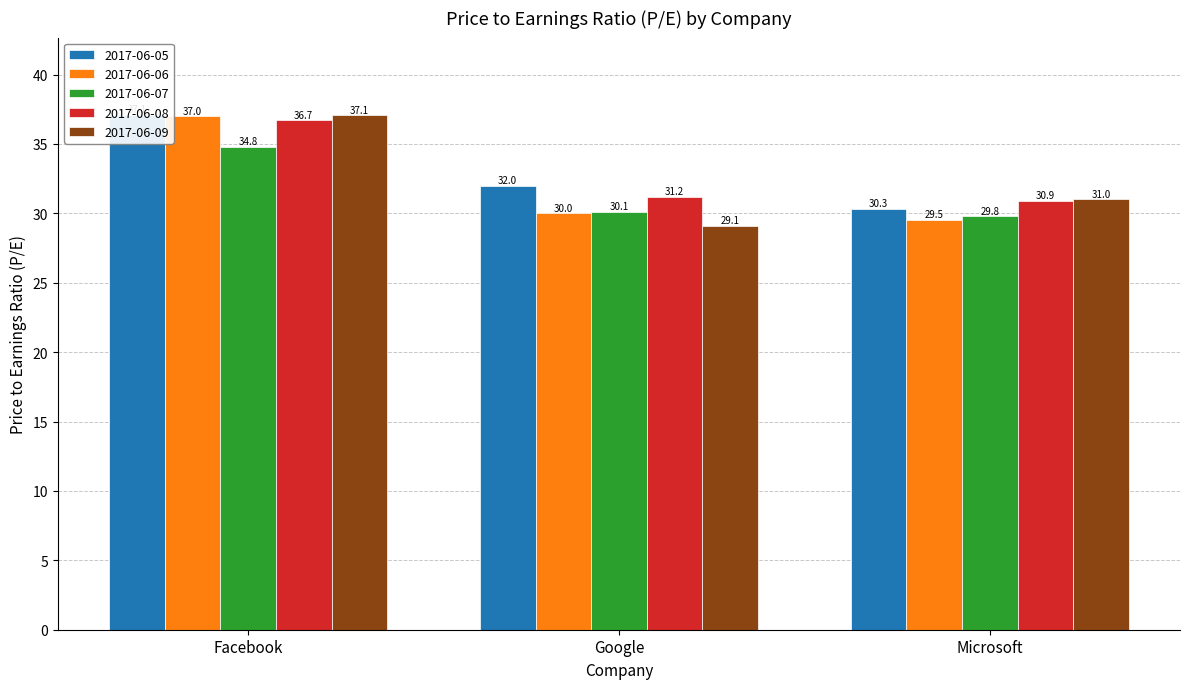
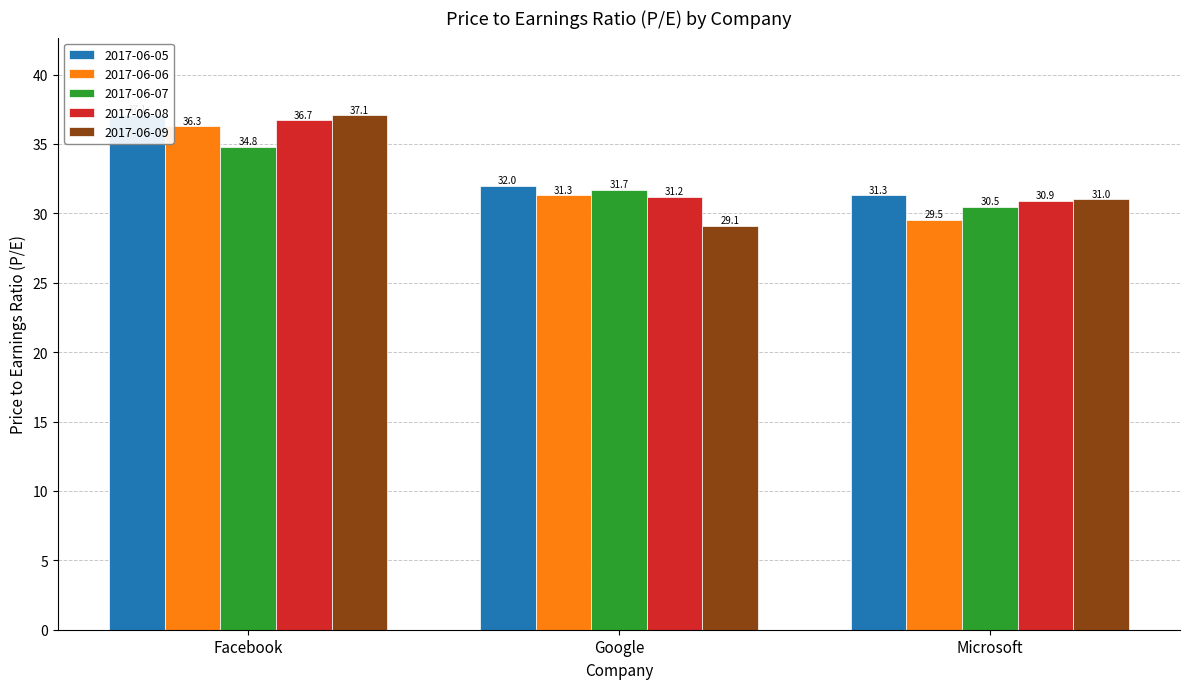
2017-06-06, Facebook: 37.0 -> 36.3
2017-06-06, Google: 30.0 -> 31.3
2017-06-07, Google: 30.1 -> 31.7
2017-06-05, Microsoft: 30.3 -> 31.3
2017-06-07, Microsoft: 29.8 -> 30.5
